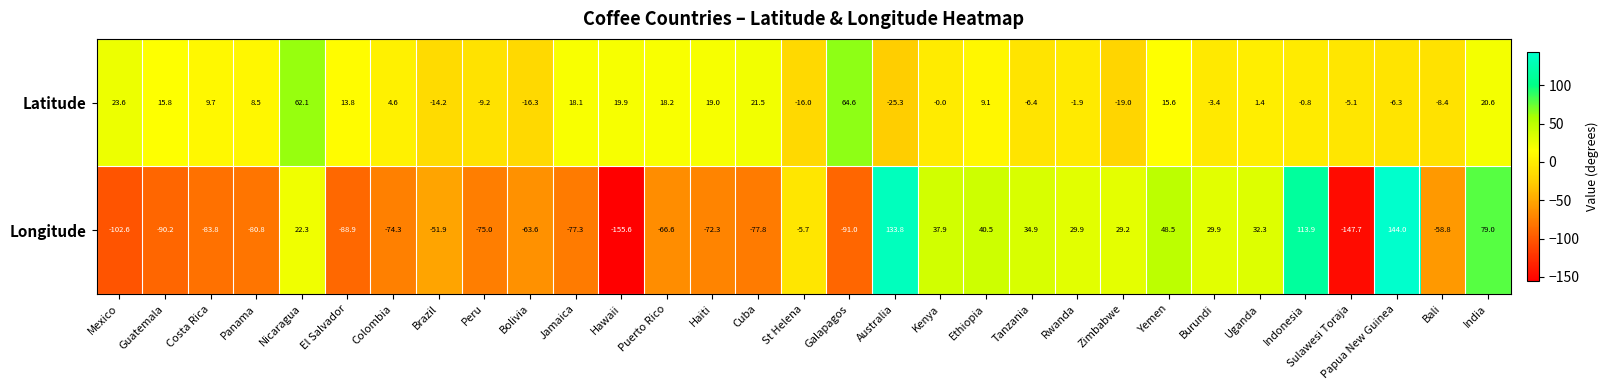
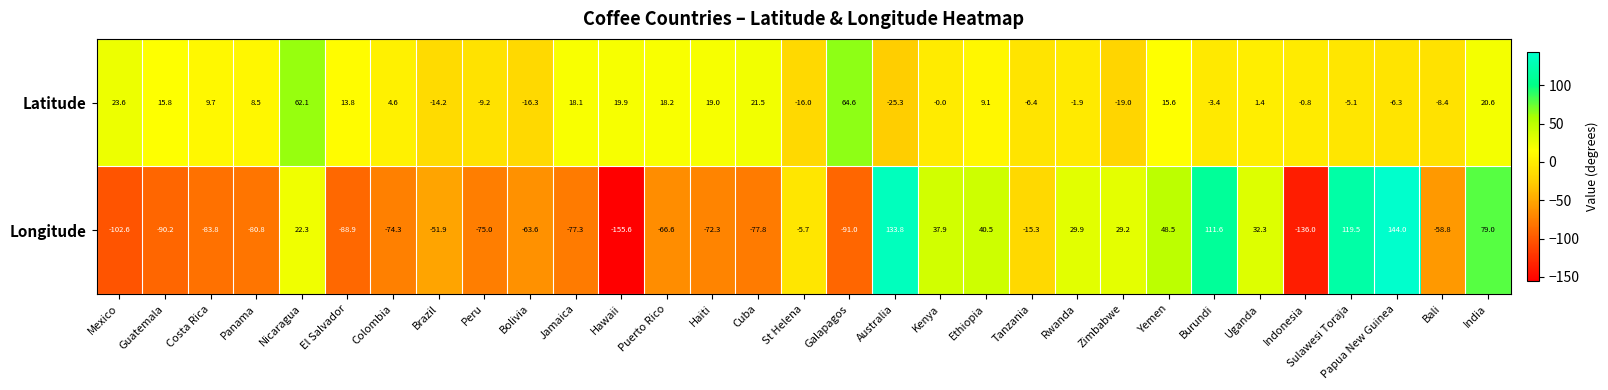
Longitude, Tanzania: 34.9 -> -15.3
Longitude, Burundi: 29.9 -> 111.6
Longitude, Indonesia: 113.9 -> -136.0
Longitude, Sulawesi Toraja: -147.7 -> 119.5
